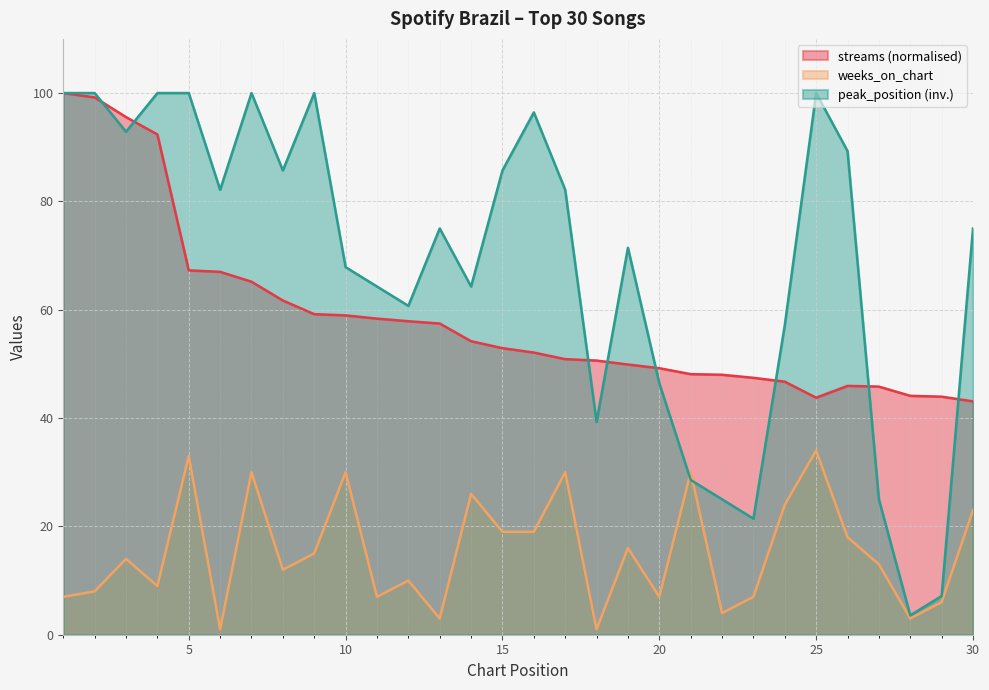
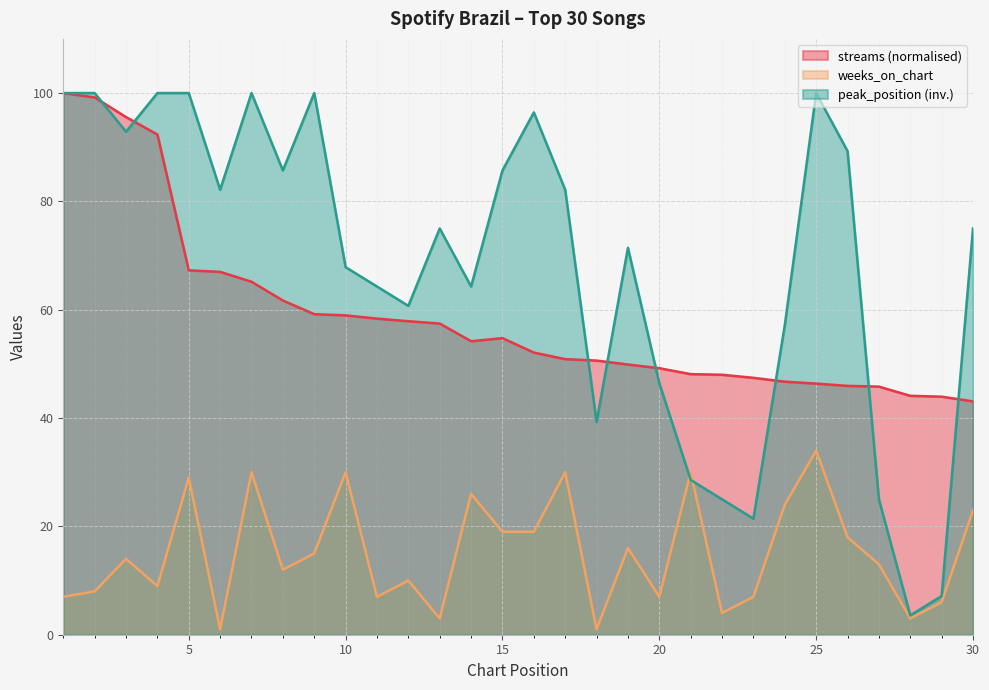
weeks_on_chart, 5: 33 -> 29
streams (normalised), 15: 53 -> 55
streams (normalised), 25: 44 -> 46
